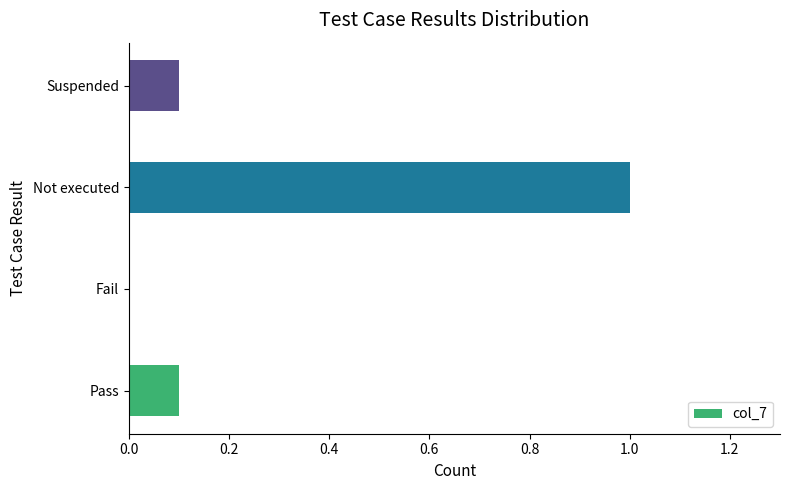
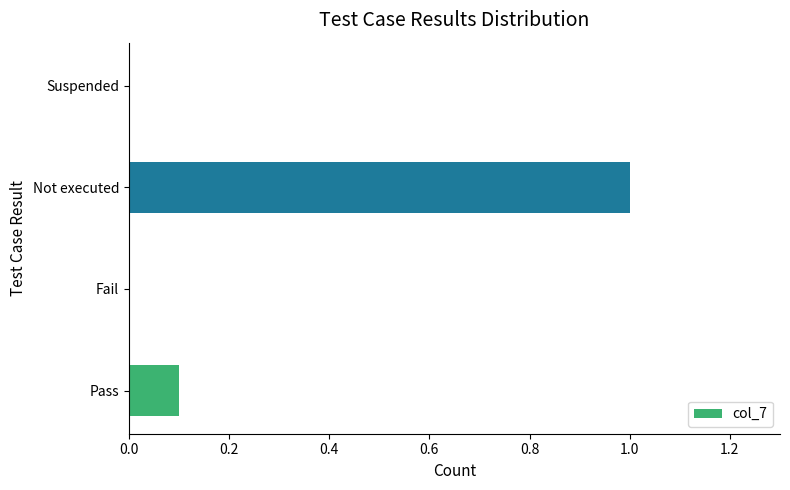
Suspended: 0.1 -> 0.0
